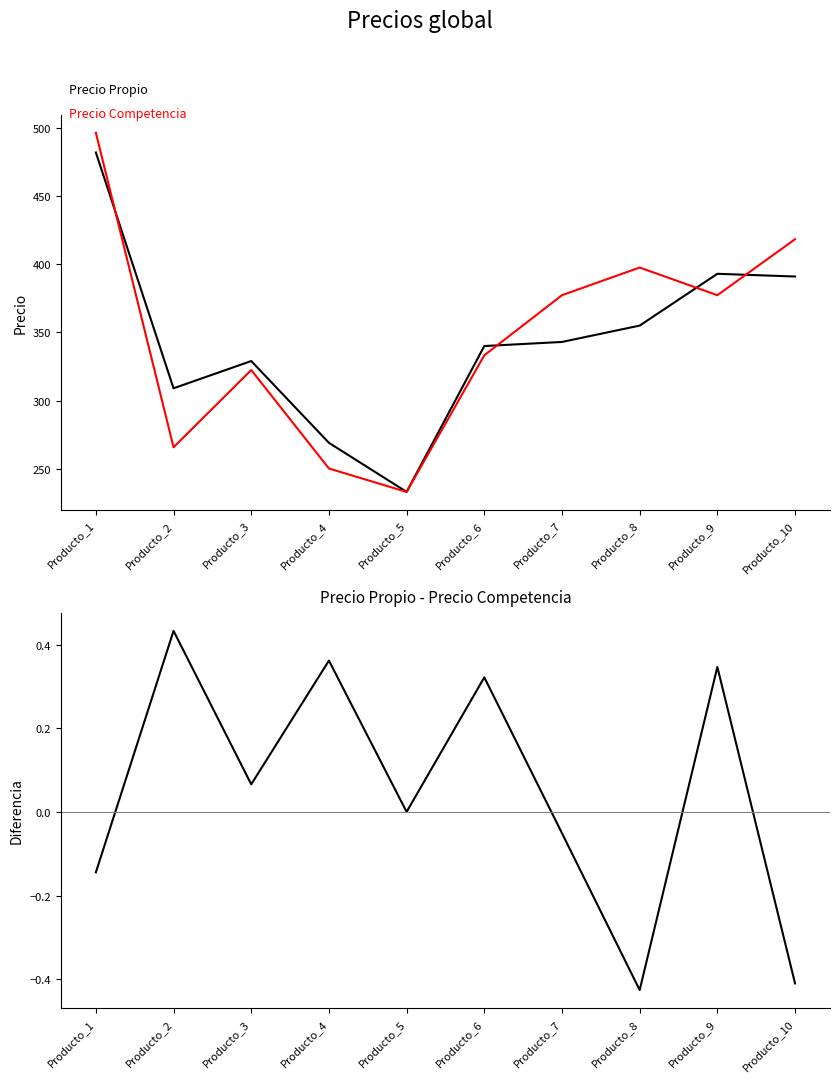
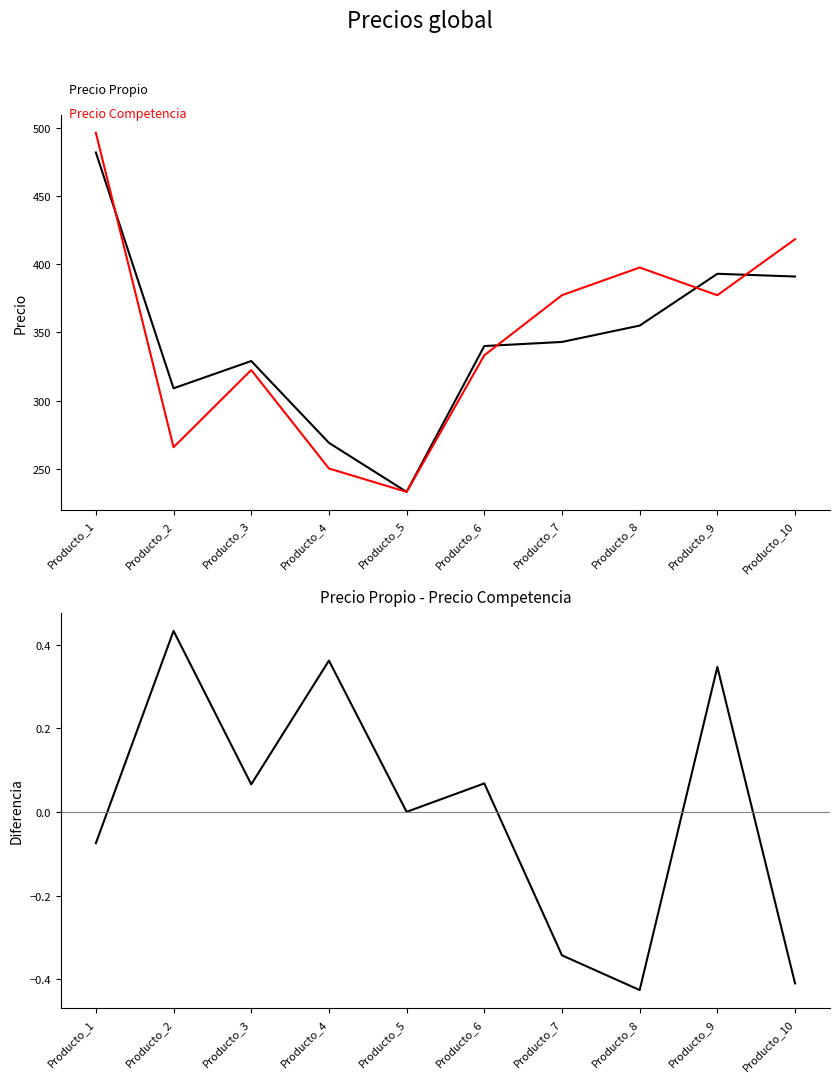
Precio Propio - Precio Competencia, Producto_1: -0.14 -> -0.07
Precio Propio - Precio Competencia, Producto_6: 0.32 -> 0.07
Precio Propio - Precio Competencia, Producto_7: -0.05 -> -0.34
